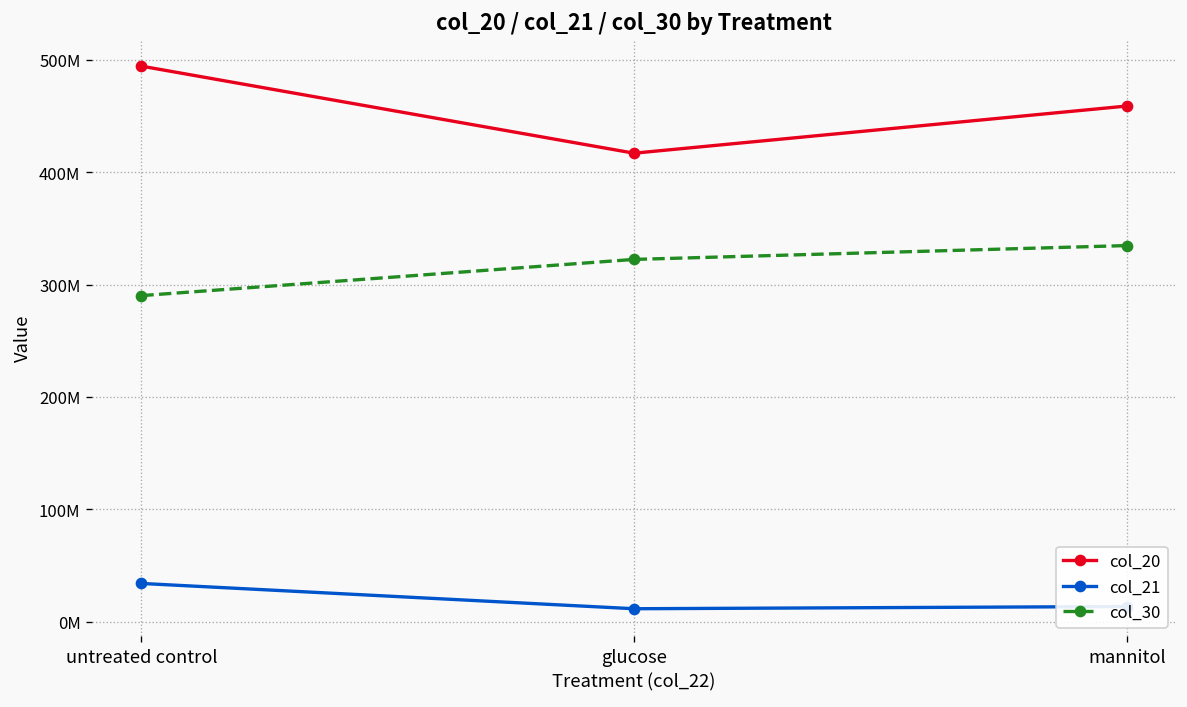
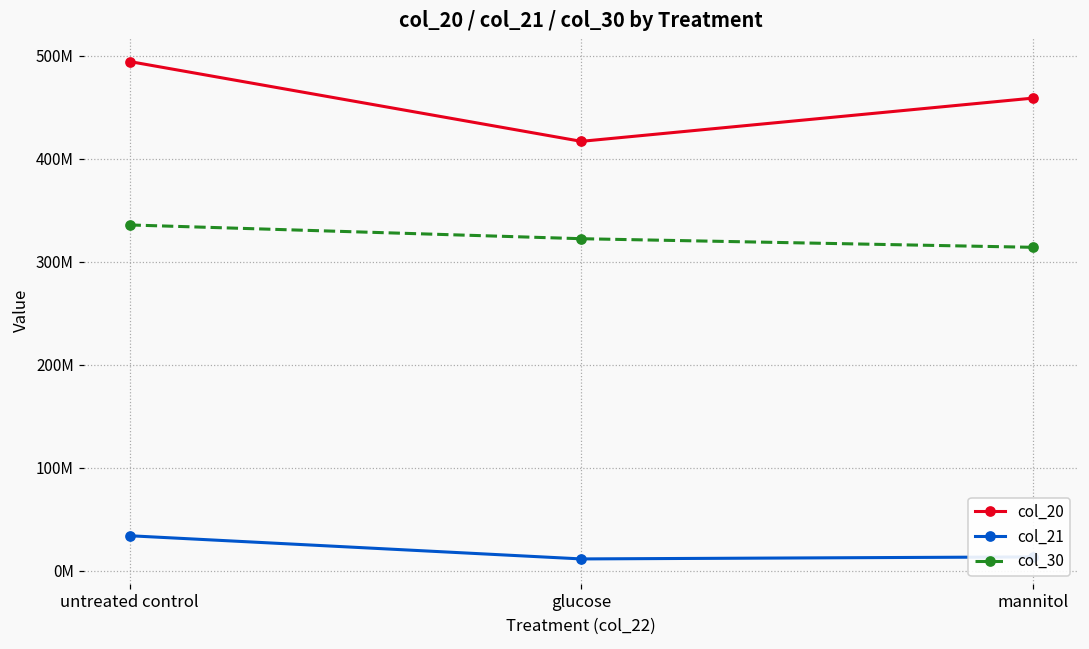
col_30, untreated control: 290000000 -> 340000000
col_30, mannitol: 330000000 -> 310000000
